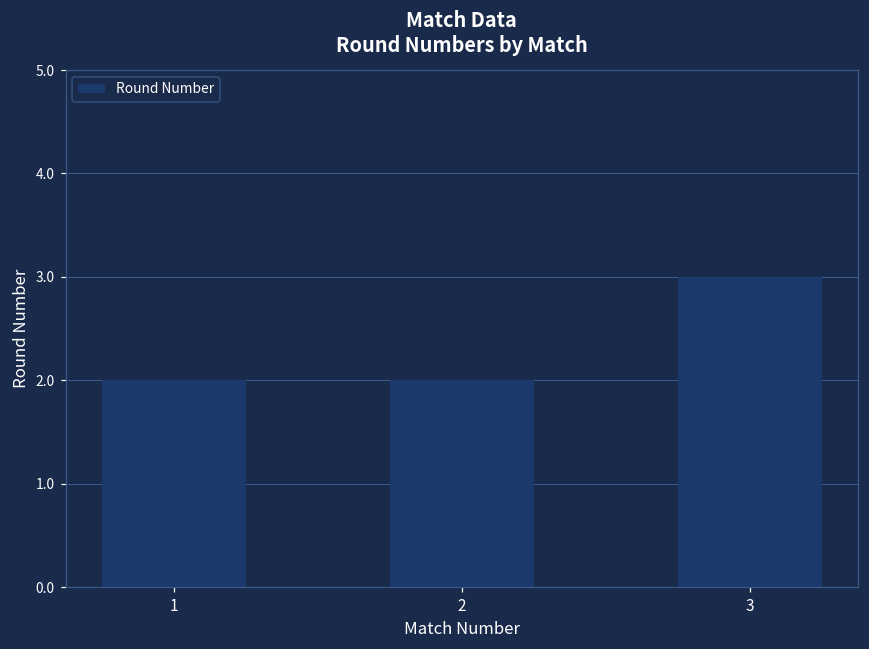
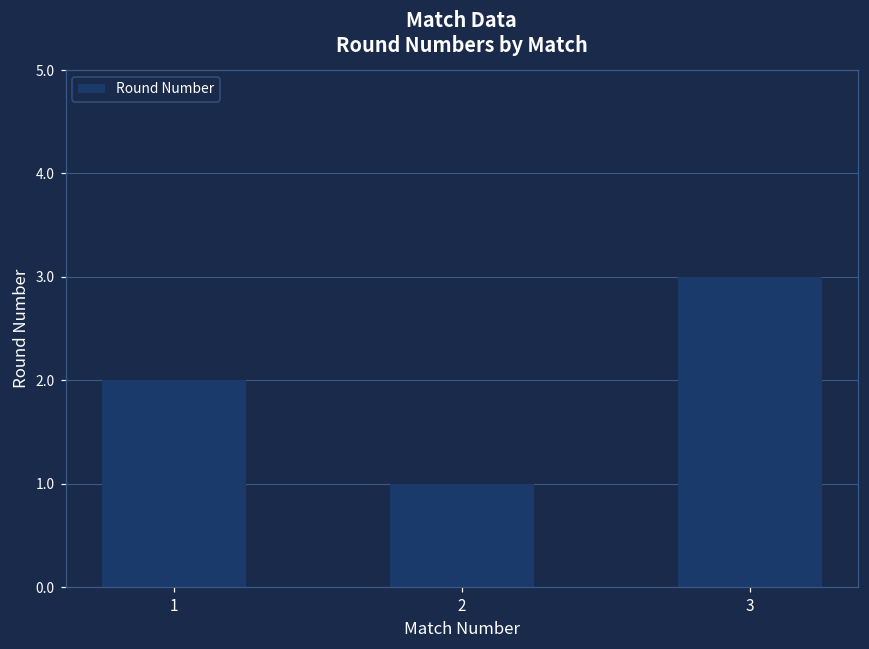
2: 2 -> 1
